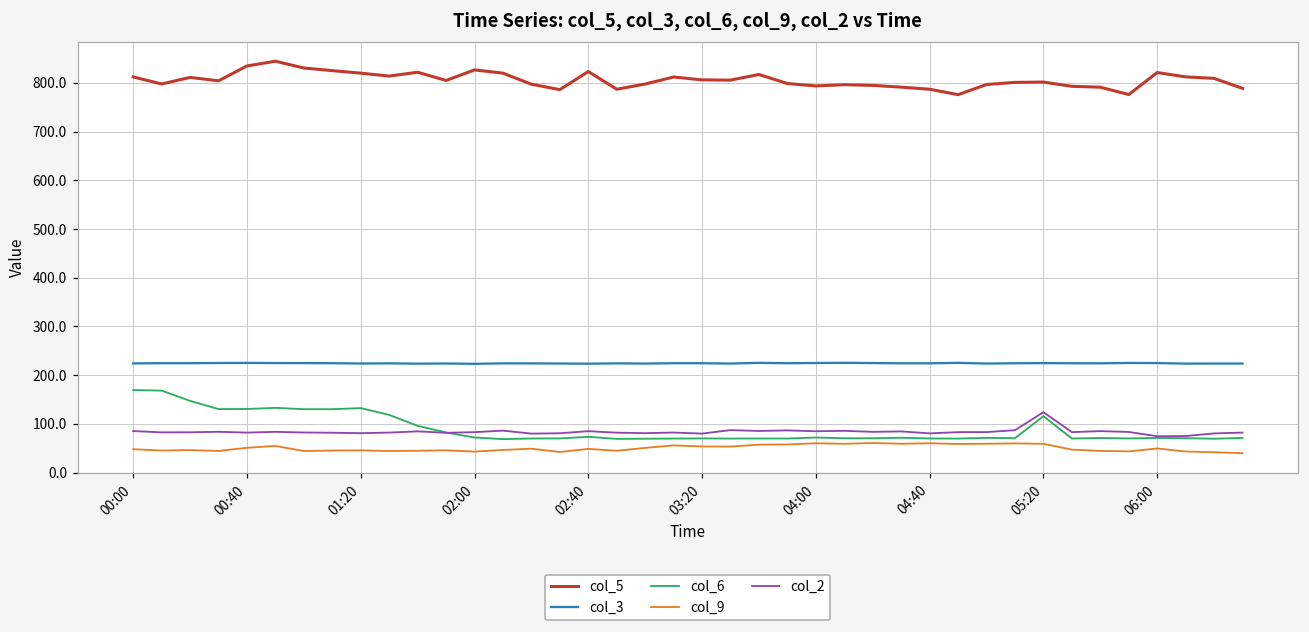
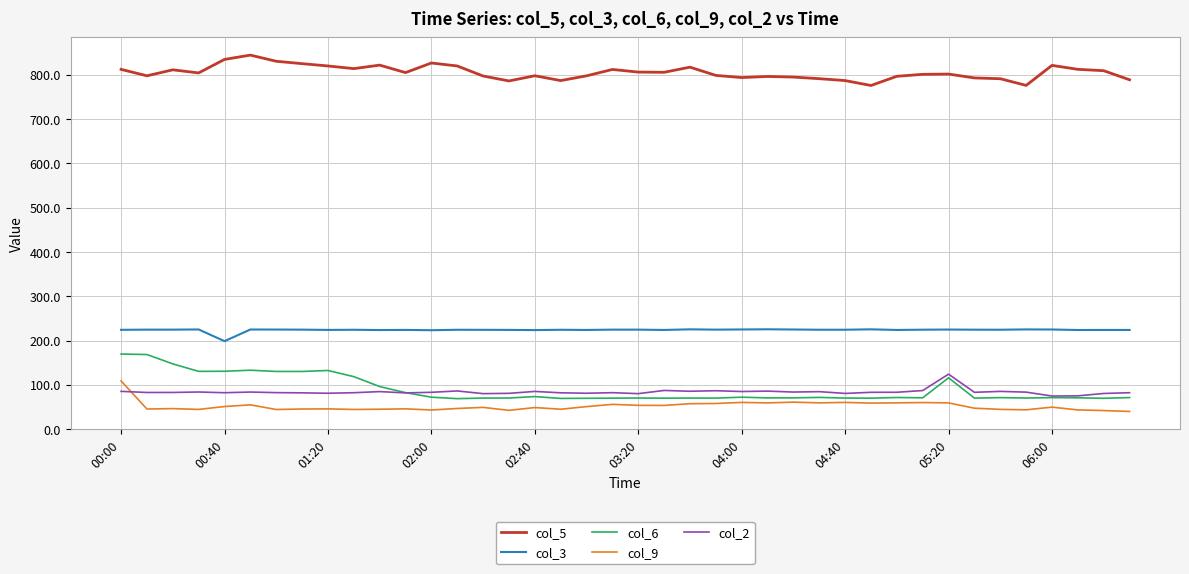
col_9, 00:00: 50 -> 110
col_3, 00:40: 230 -> 200
col_5, 02:40: 820 -> 800
